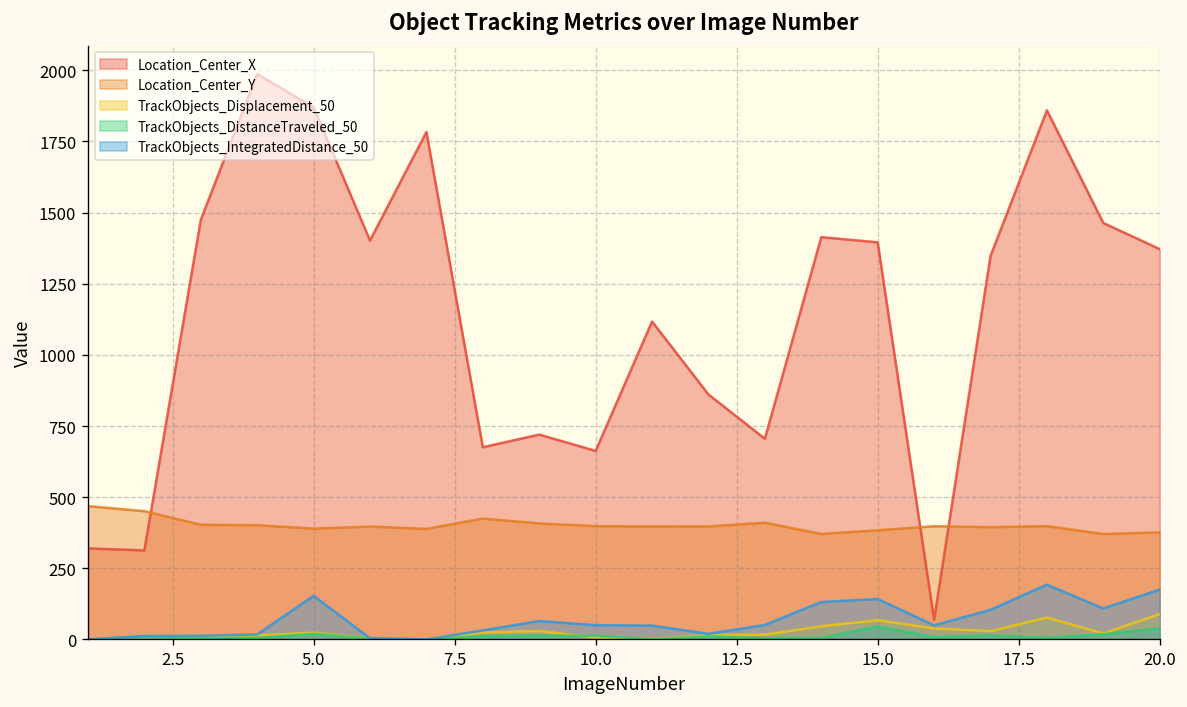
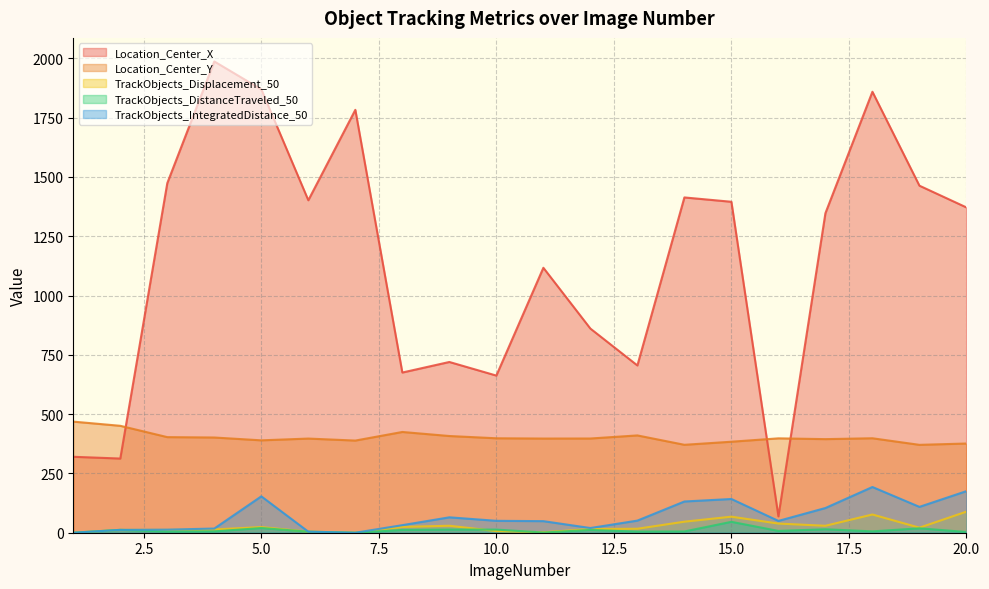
TrackObjects_DistanceTraveled_50, 20.0: 40 -> 0
